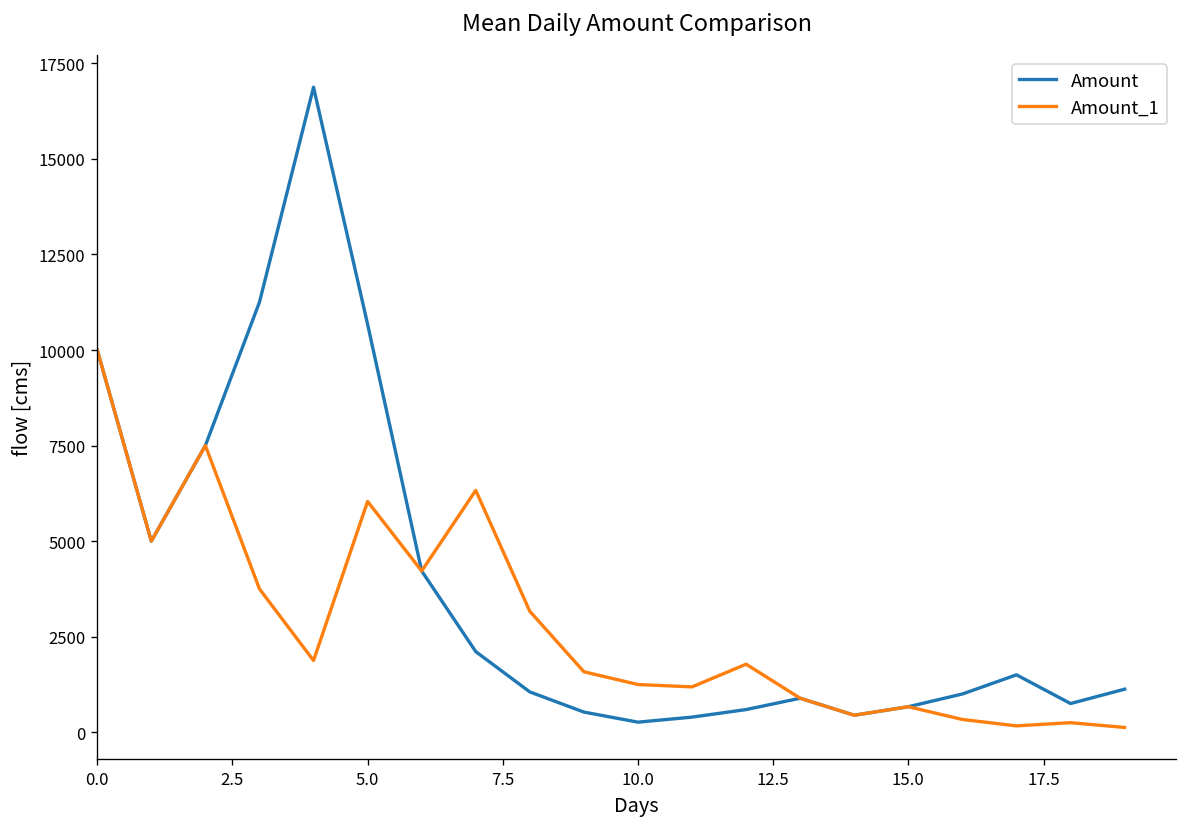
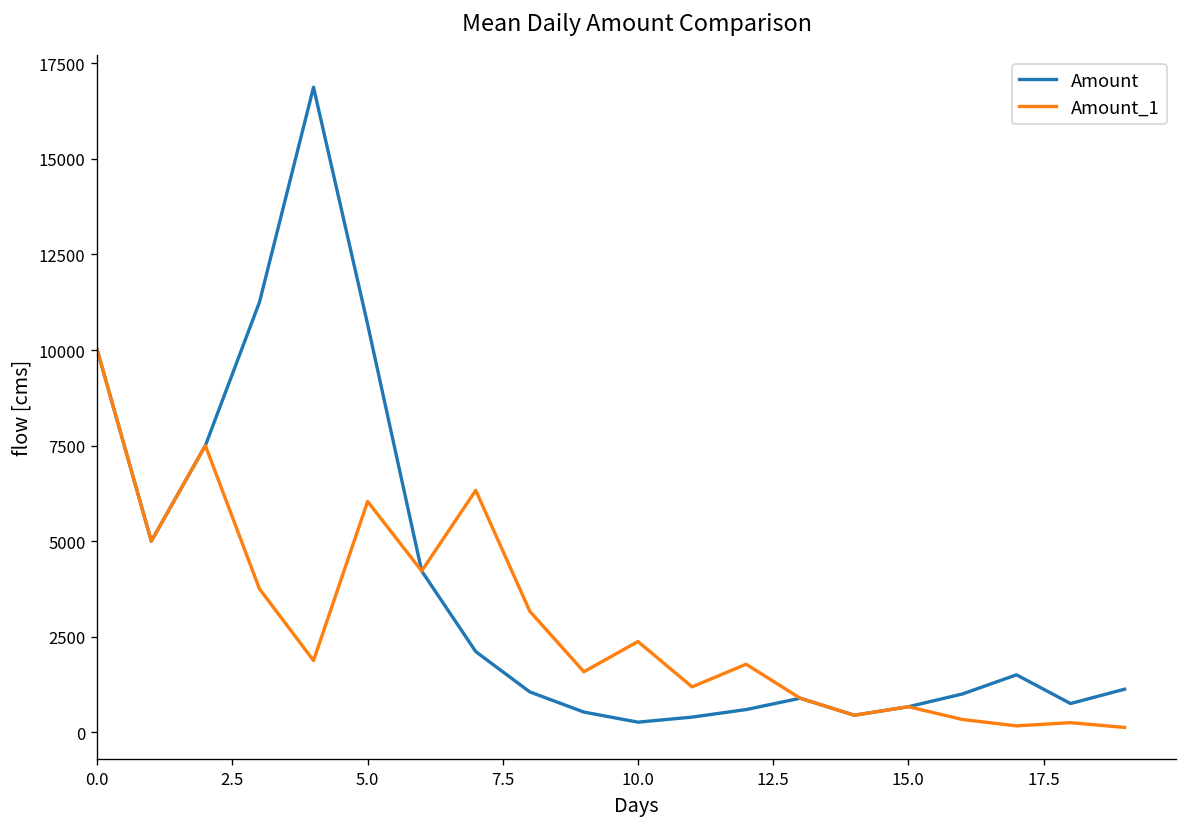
Amount_1, 10.0: 1200 -> 2400
